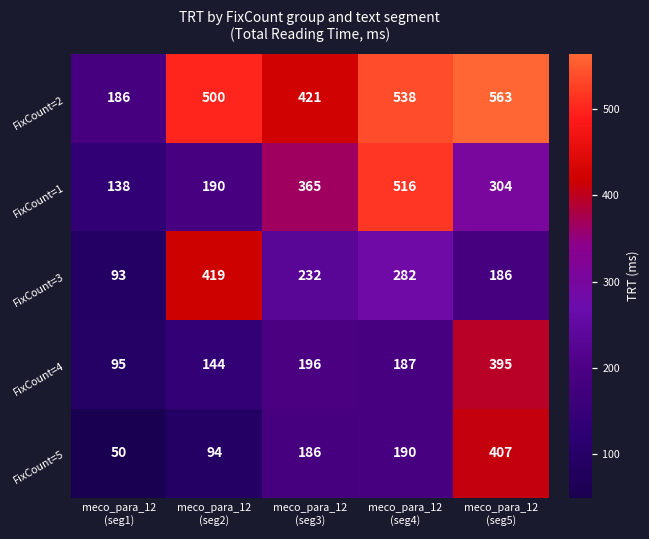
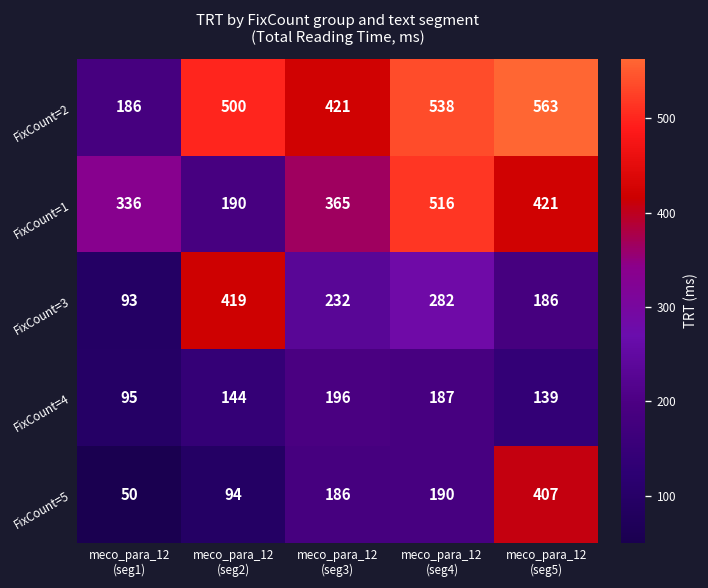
FixCount=1, meco_para_12 (seg1): 138 -> 336
FixCount=1, meco_para_12 (seg5): 304 -> 421
FixCount=4, meco_para_12 (seg5): 395 -> 139
